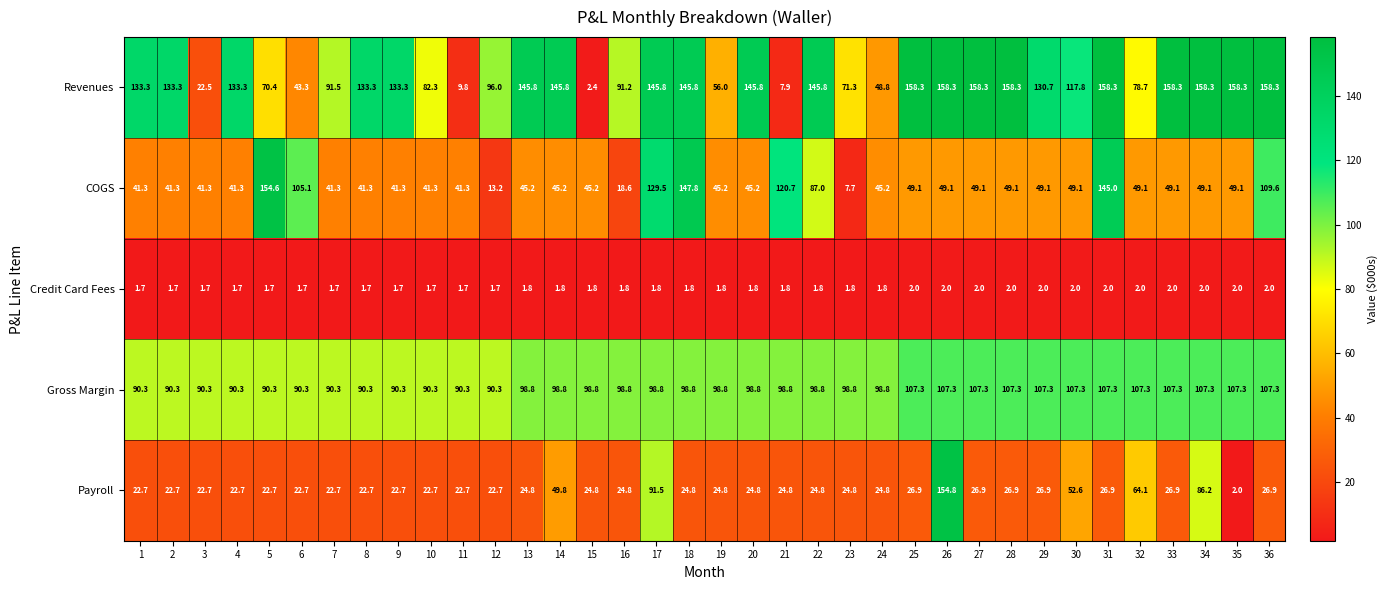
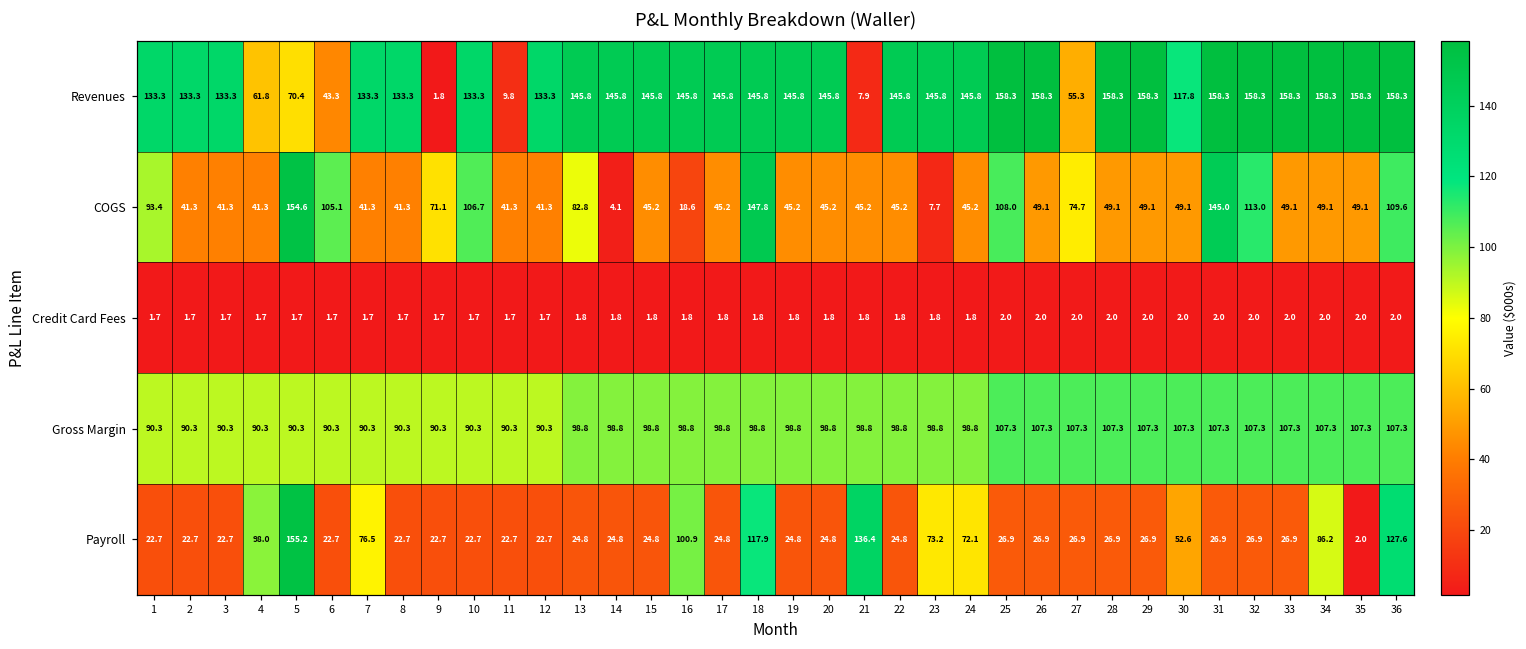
Revenues, 3: 22.5 -> 133.3
Revenues, 4: 133.3 -> 61.8
Revenues, 7: 91.5 -> 133.3
Revenues, 9: 133.3 -> 1.8
Revenues, 10: 82.3 -> 133.3
Revenues, 12: 96.0 -> 133.3
Revenues, 15: 2.4 -> 145.8
Revenues, 16: 91.2 -> 145.8
Revenues, 19: 56.0 -> 145.8
Revenues, 23: 71.3 -> 145.8
Revenues, 24: 48.8 -> 145.8
Revenues, 27: 158.3 -> 55.3
Revenues, 29: 130.7 -> 158.3
Revenues, 32: 78.7 -> 158.3
COGS, 1: 41.3 -> 93.4
COGS, 9: 41.3 -> 71.1
COGS, 10: 41.3 -> 106.7
COGS, 12: 13.2 -> 41.3
COGS, 13: 45.2 -> 82.8
COGS, 14: 45.2 -> 4.1
COGS, 17: 129.5 -> 45.2
COGS, 21: 120.7 -> 45.2
COGS, 22: 87.0 -> 45.2
COGS, 25: 49.1 -> 108.0
COGS, 27: 49.1 -> 74.7
COGS, 32: 49.1 -> 113.0
Payroll, 4: 22.7 -> 98.0
Payroll, 5: 22.7 -> 155.2
Payroll, 7: 22.7 -> 76.5
Payroll, 14: 49.8 -> 24.8
Payroll, 16: 24.8 -> 100.9
Payroll, 17: 91.5 -> 24.8
Payroll, 18: 24.8 -> 117.9
Payroll, 21: 24.8 -> 136.4
Payroll, 23: 24.8 -> 73.2
Payroll, 24: 24.8 -> 72.1
Payroll, 26: 154.8 -> 26.9
Payroll, 32: 64.1 -> 26.9
Payroll, 36: 26.9 -> 127.6
